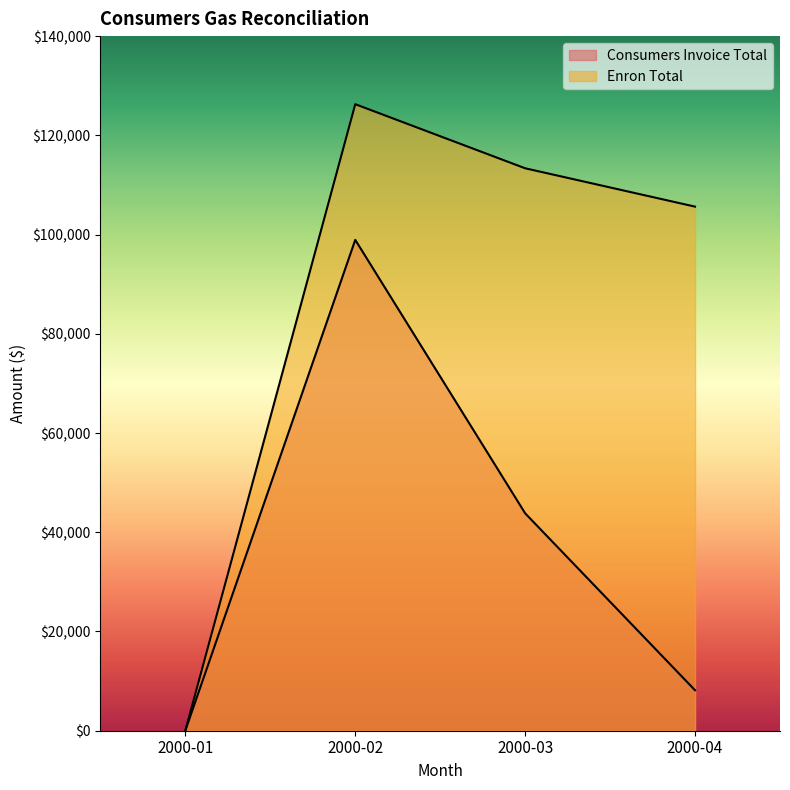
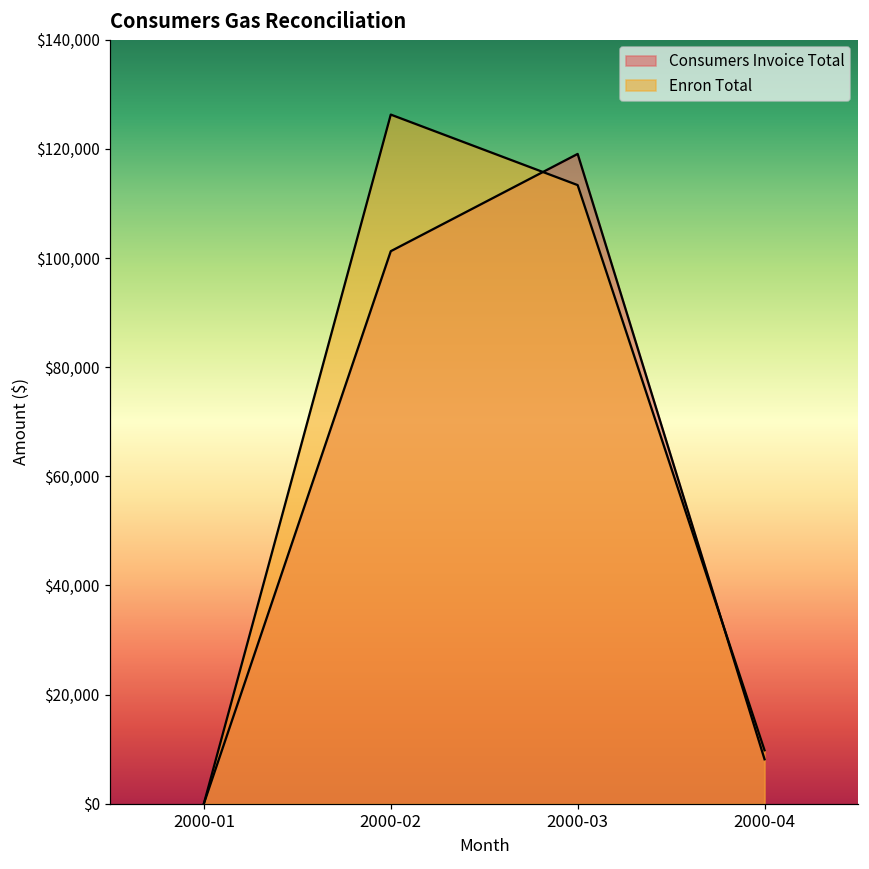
Consumers Invoice Total, 2000-02: $99,000 -> $101,000
Consumers Invoice Total, 2000-03: $44,000 -> $119,000
Enron Total, 2000-04: $106,000 -> $10,000
